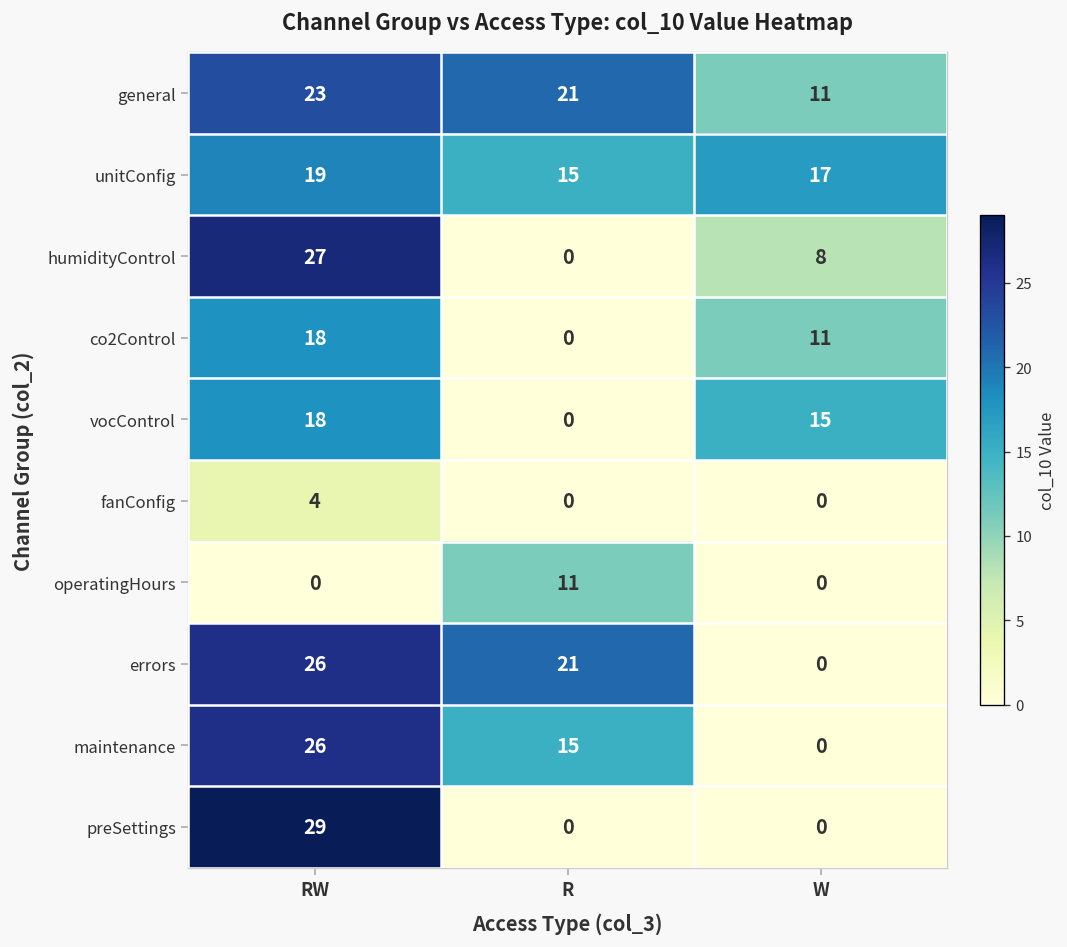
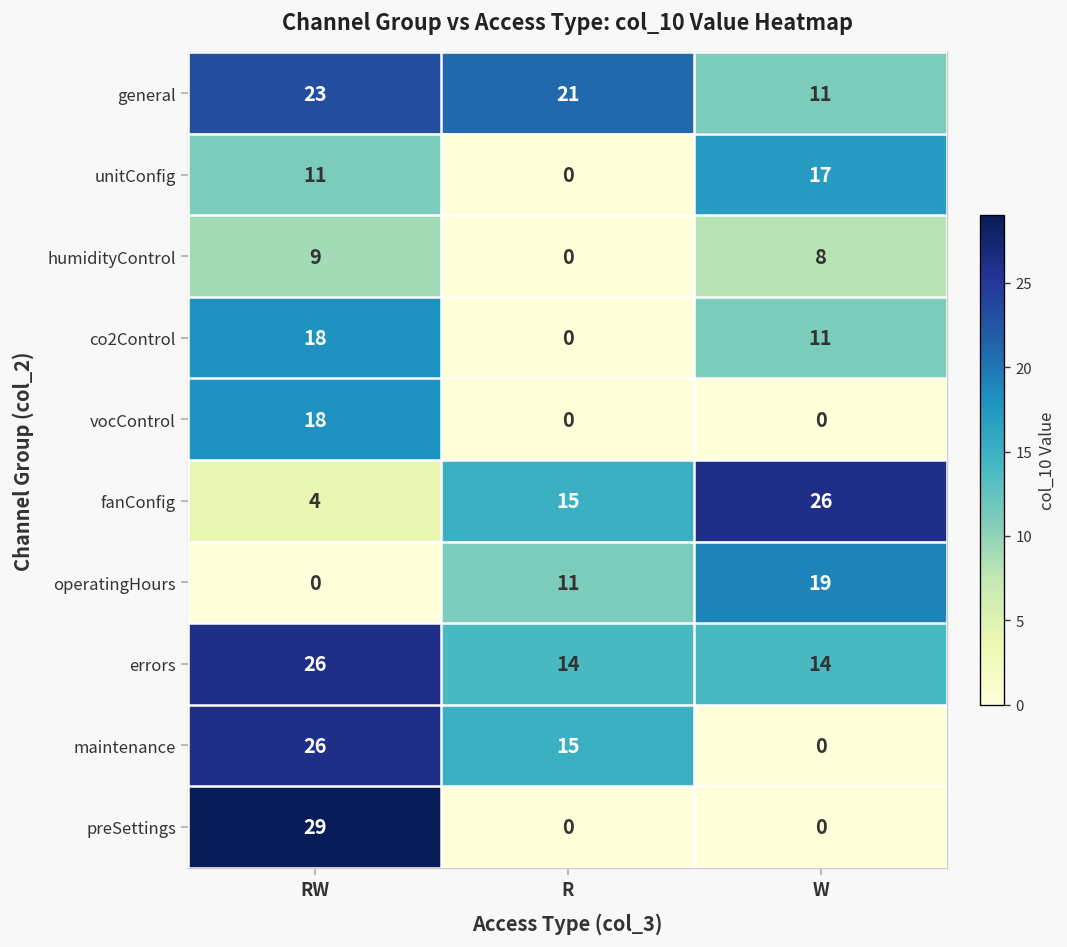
unitConfig, RW: 19 -> 11
unitConfig, R: 15 -> 0
humidityControl, RW: 27 -> 9
vocControl, W: 15 -> 0
fanConfig, R: 0 -> 15
fanConfig, W: 0 -> 26
operatingHours, W: 0 -> 19
errors, R: 21 -> 14
errors, W: 0 -> 14
